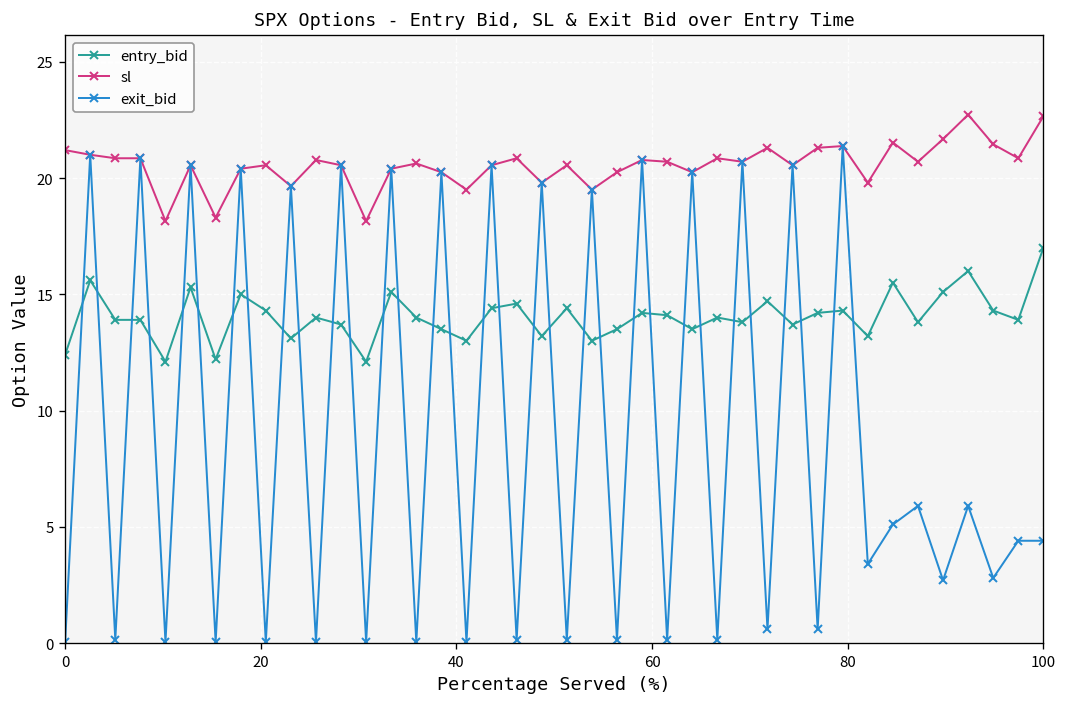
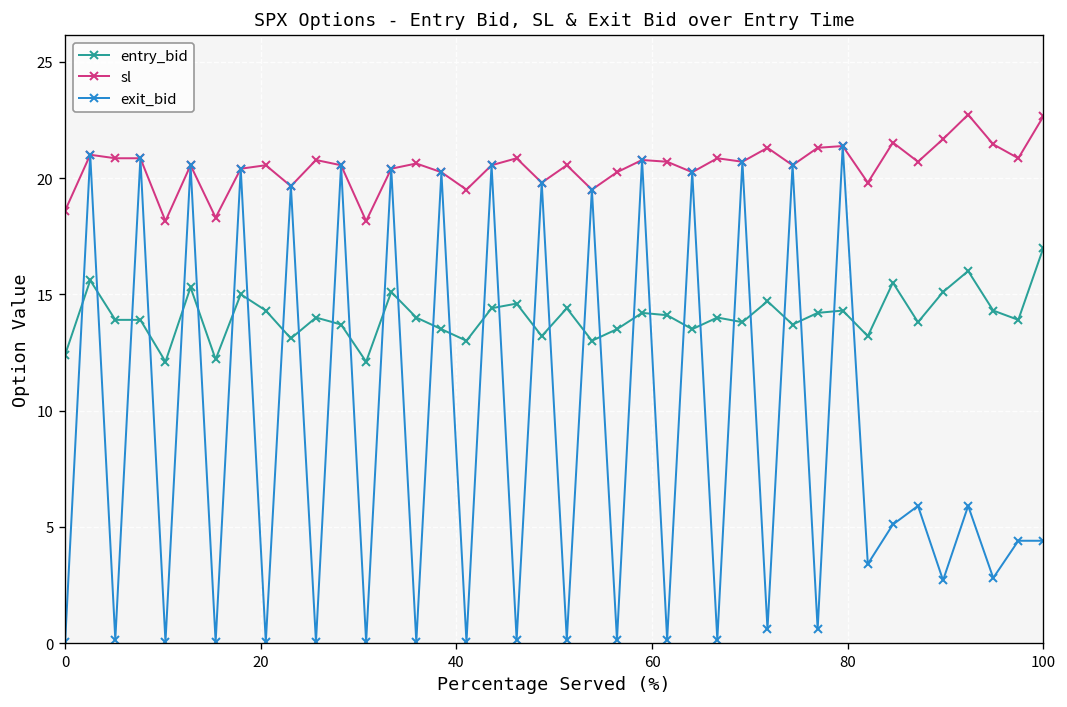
sl, 0: 21.2 -> 18.6
